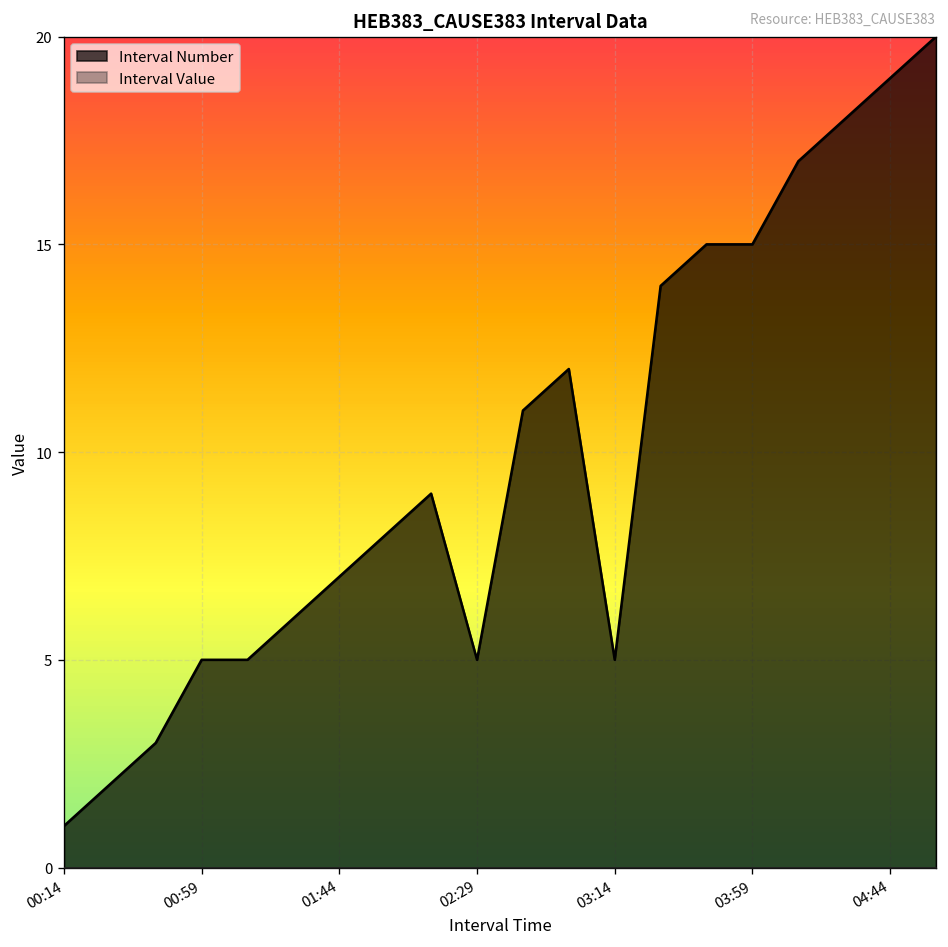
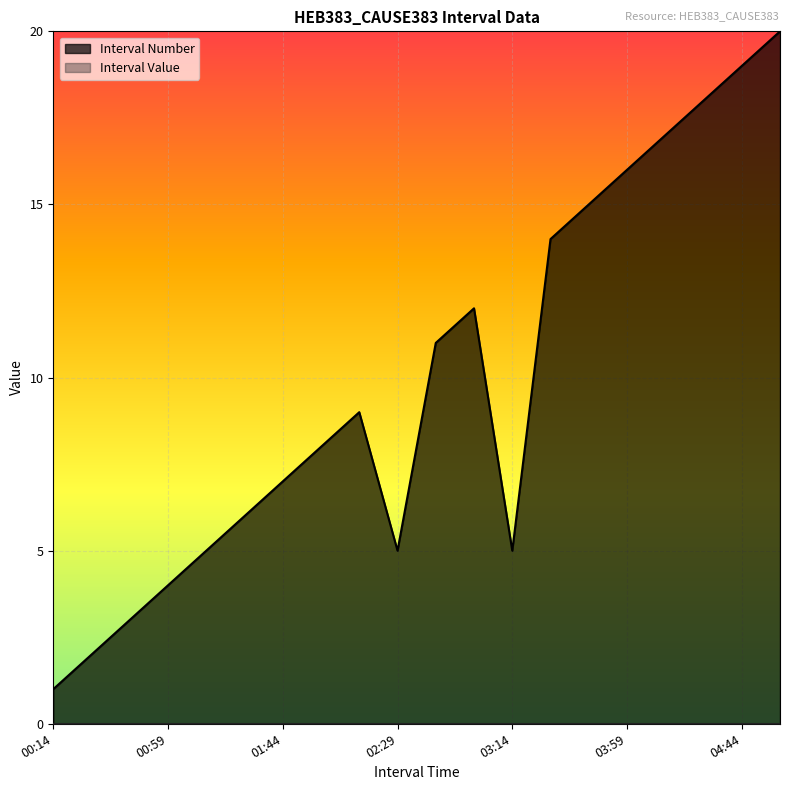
Interval Number, 00:59: 5 -> 4
Interval Number, 03:59: 15 -> 16
